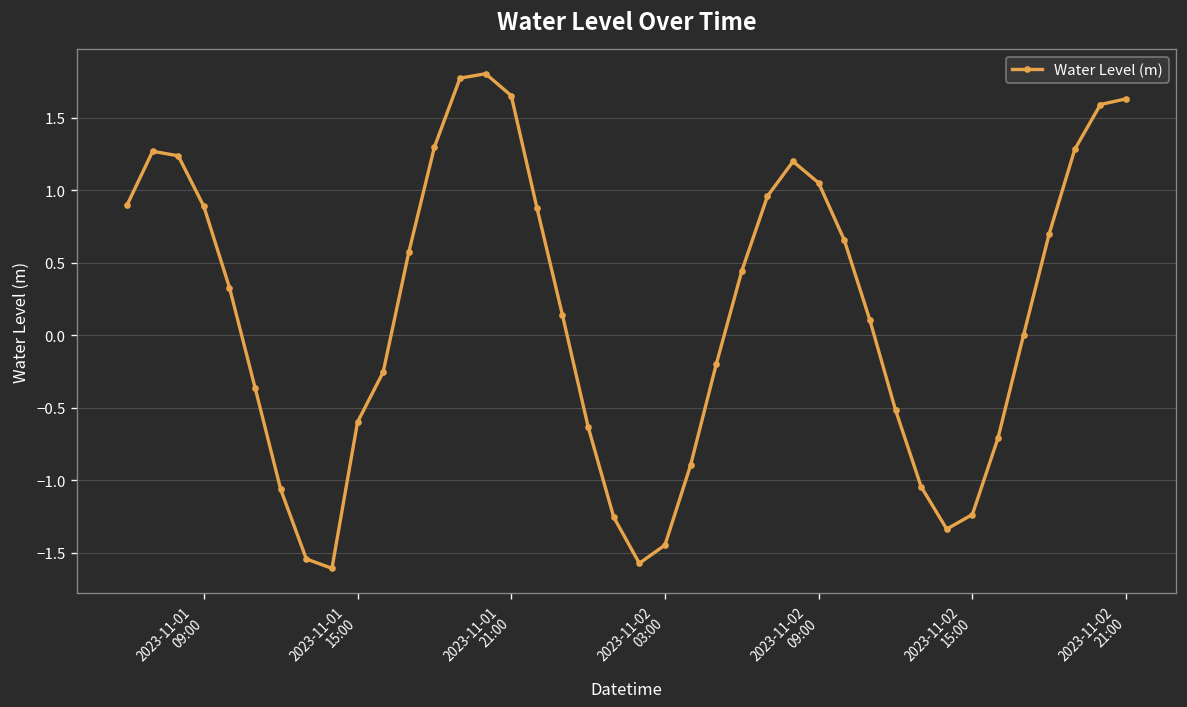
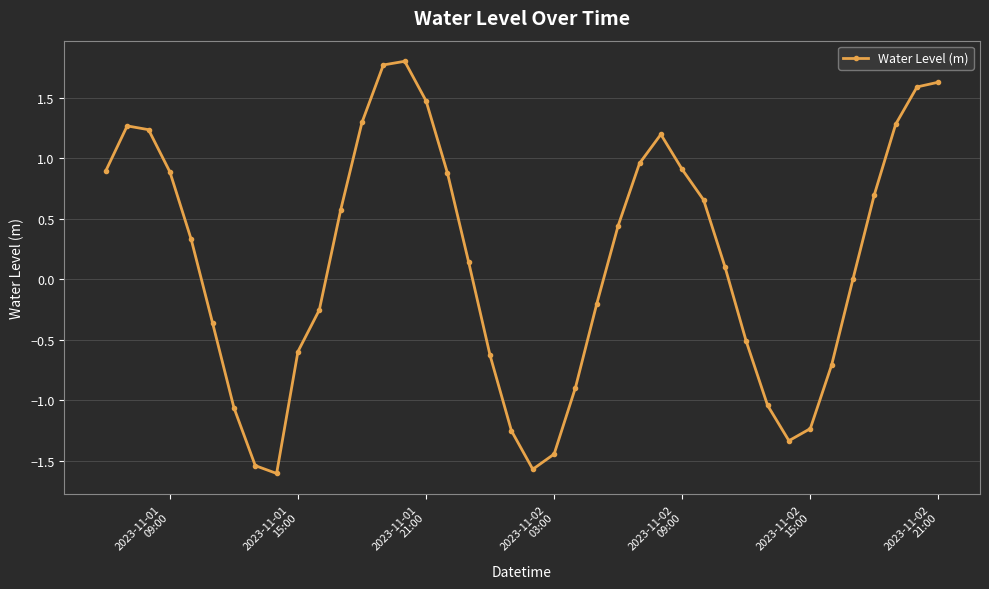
2023-11-01 21:00: 1.65 -> 1.48
2023-11-02 09:00: 1.05 -> 0.91
